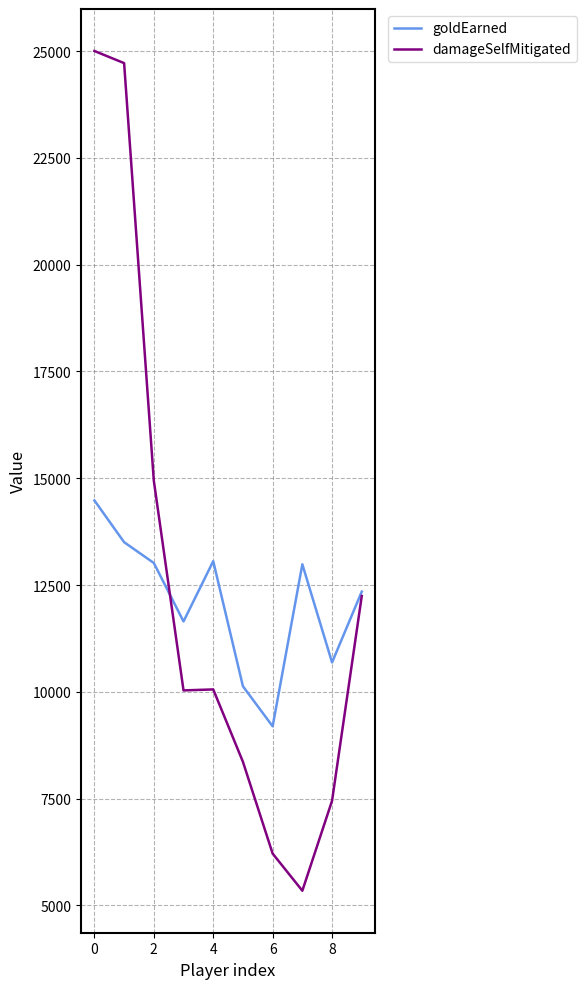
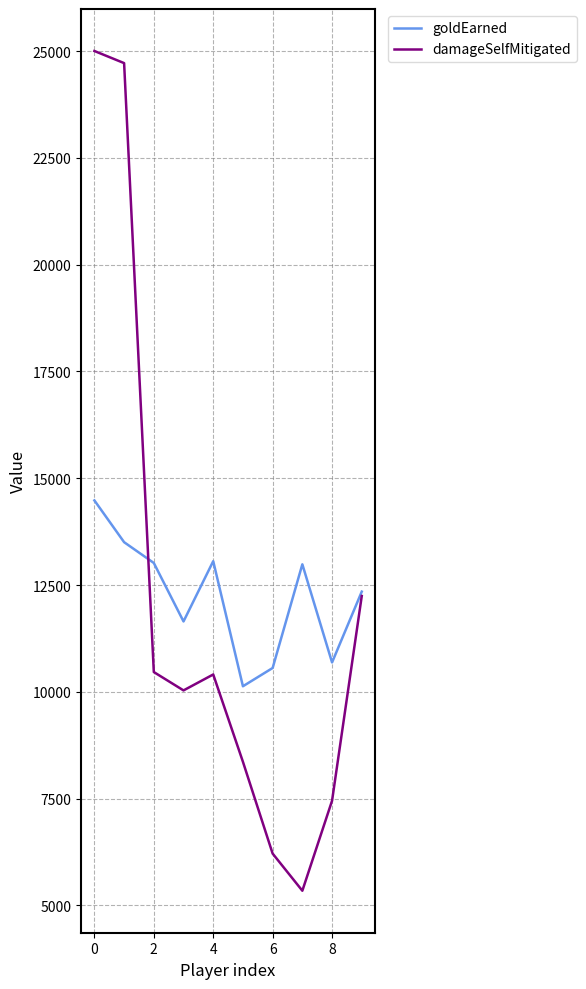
damageSelfMitigated, 2: 14900 -> 10500
damageSelfMitigated, 4: 10100 -> 10400
goldEarned, 6: 9200 -> 10600
